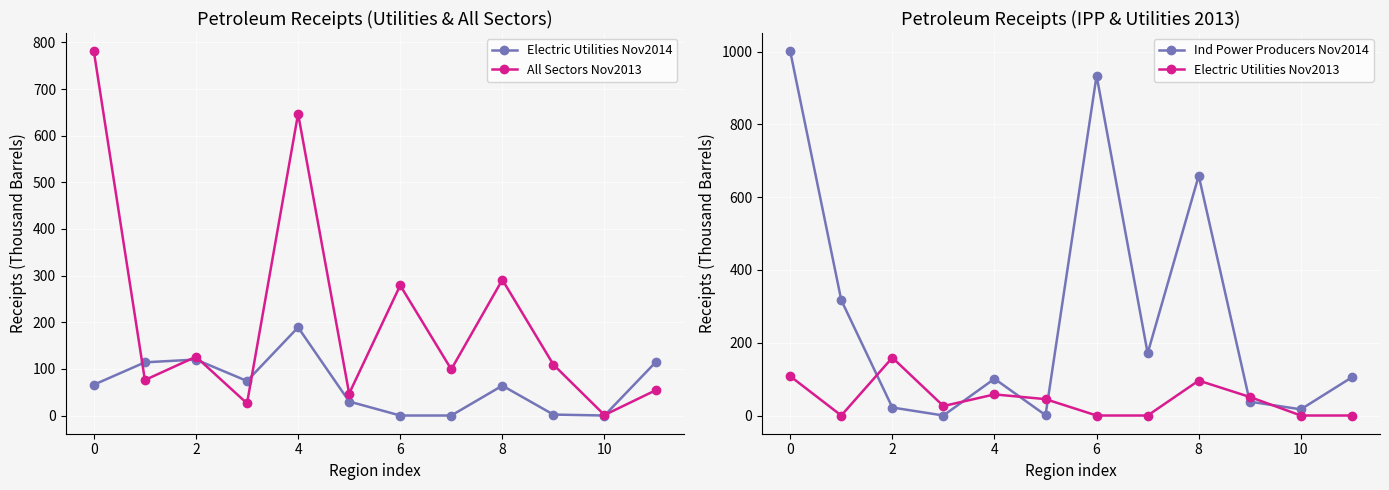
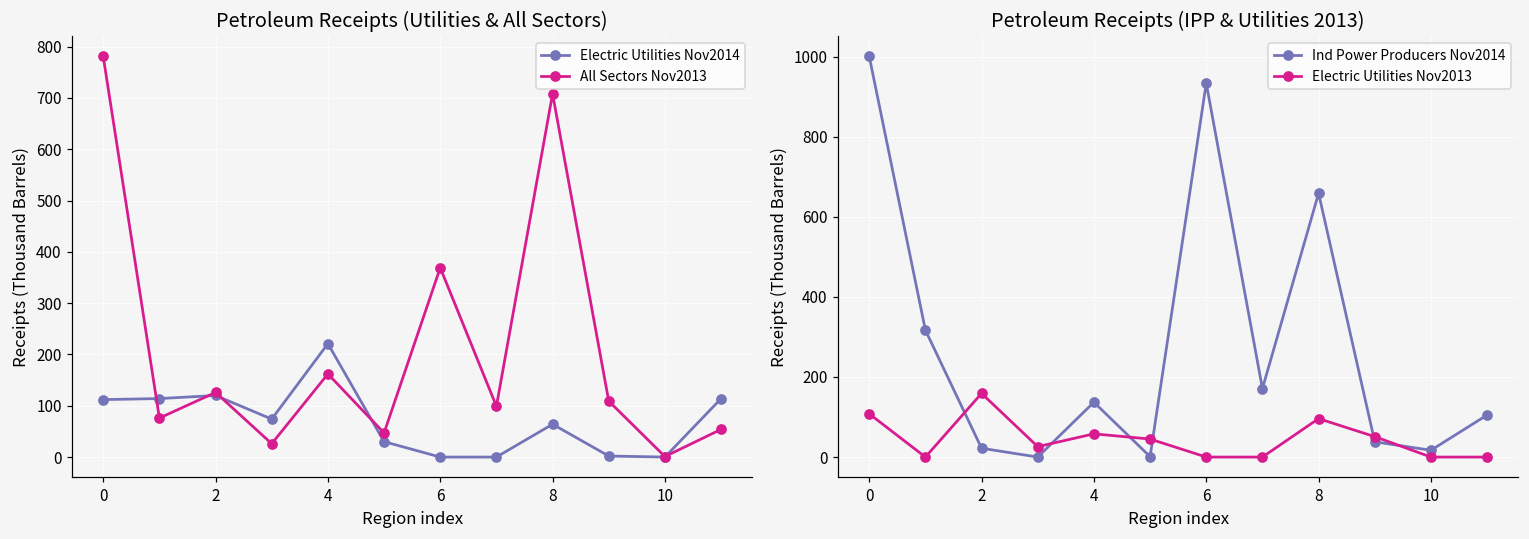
Petroleum Receipts (Utilities & All Sectors), Electric Utilities Nov2014, 0: 70 -> 110
Petroleum Receipts (Utilities & All Sectors), Electric Utilities Nov2014, 4: 190 -> 220
Petroleum Receipts (Utilities & All Sectors), All Sectors Nov2013, 4: 650 -> 160
Petroleum Receipts (Utilities & All Sectors), All Sectors Nov2013, 6: 280 -> 370
Petroleum Receipts (Utilities & All Sectors), All Sectors Nov2013, 8: 290 -> 710
Petroleum Receipts (IPP & Utilities 2013), Ind Power Producers Nov2014, 4: 100 -> 140
